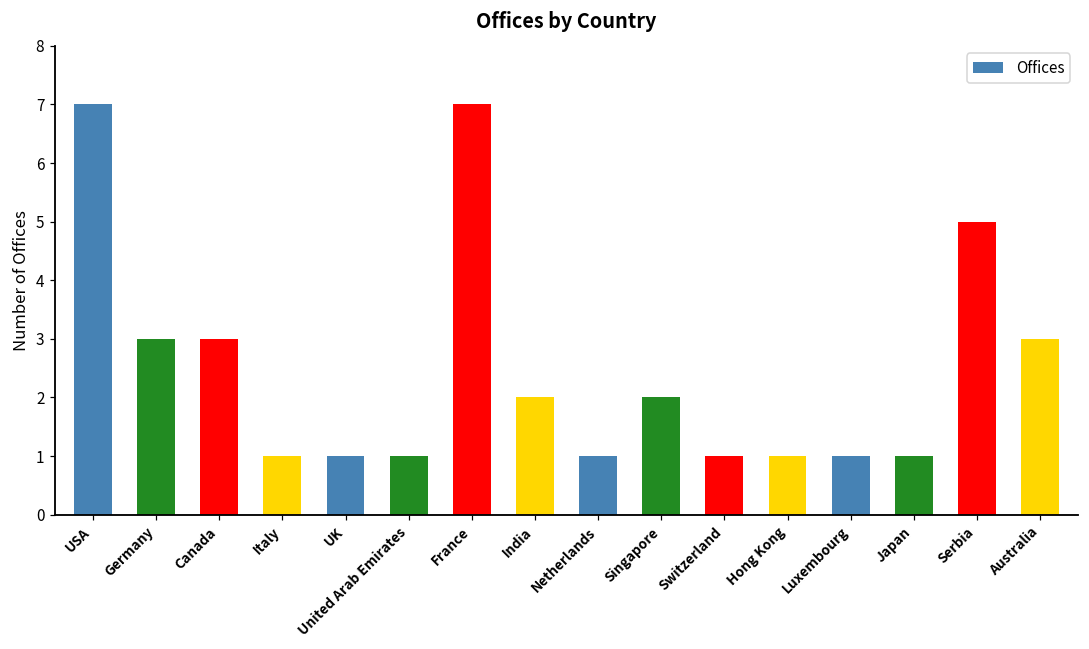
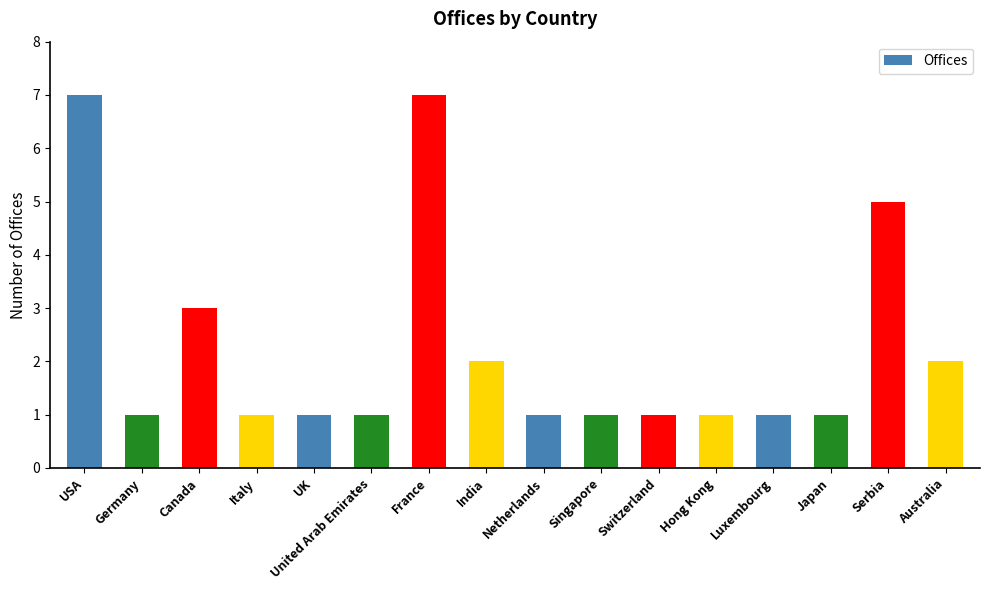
Germany: 3 -> 1
Singapore: 2 -> 1
Australia: 3 -> 2
